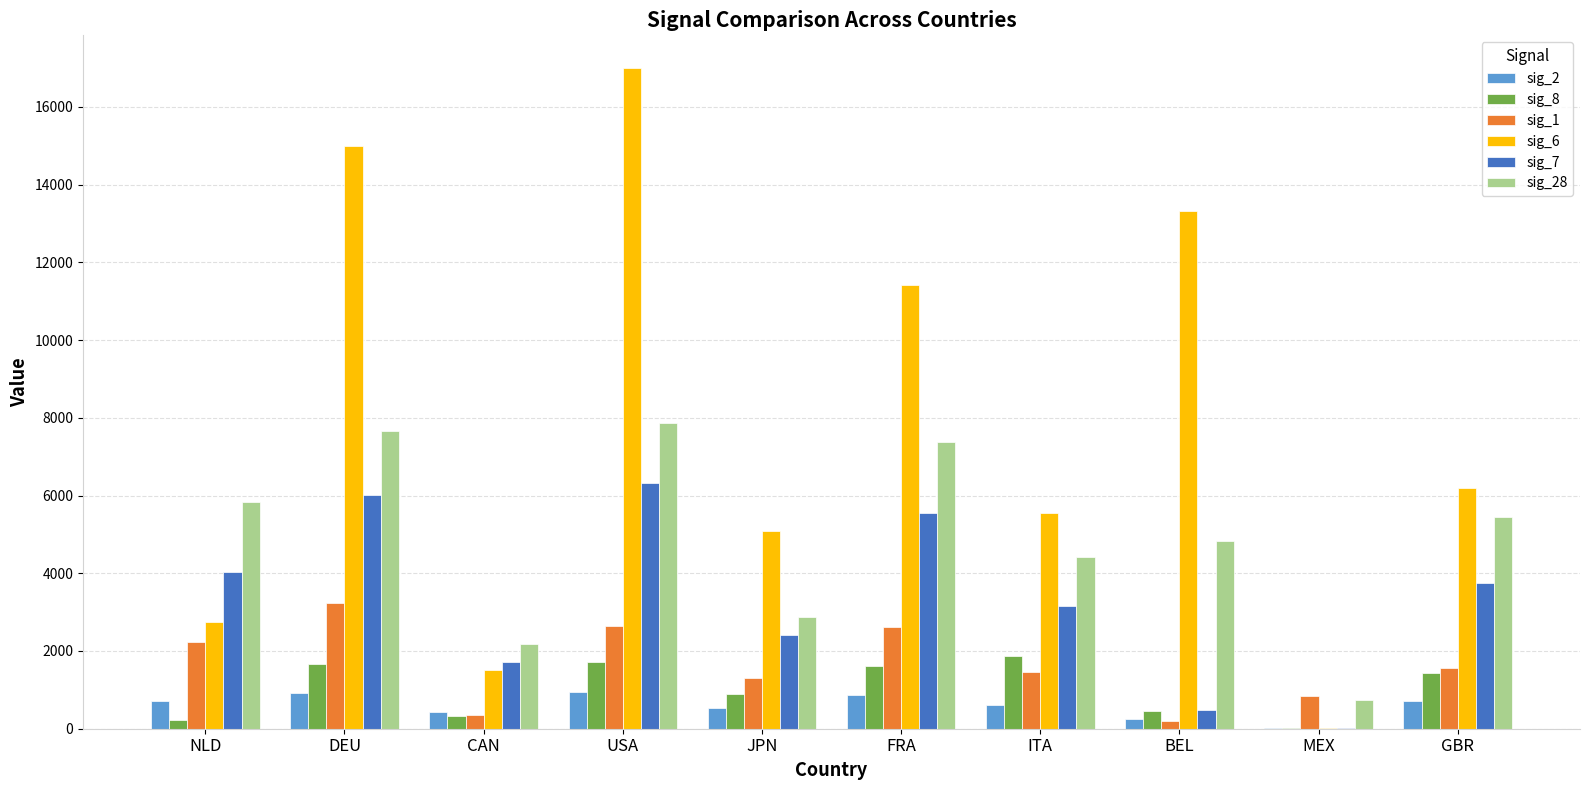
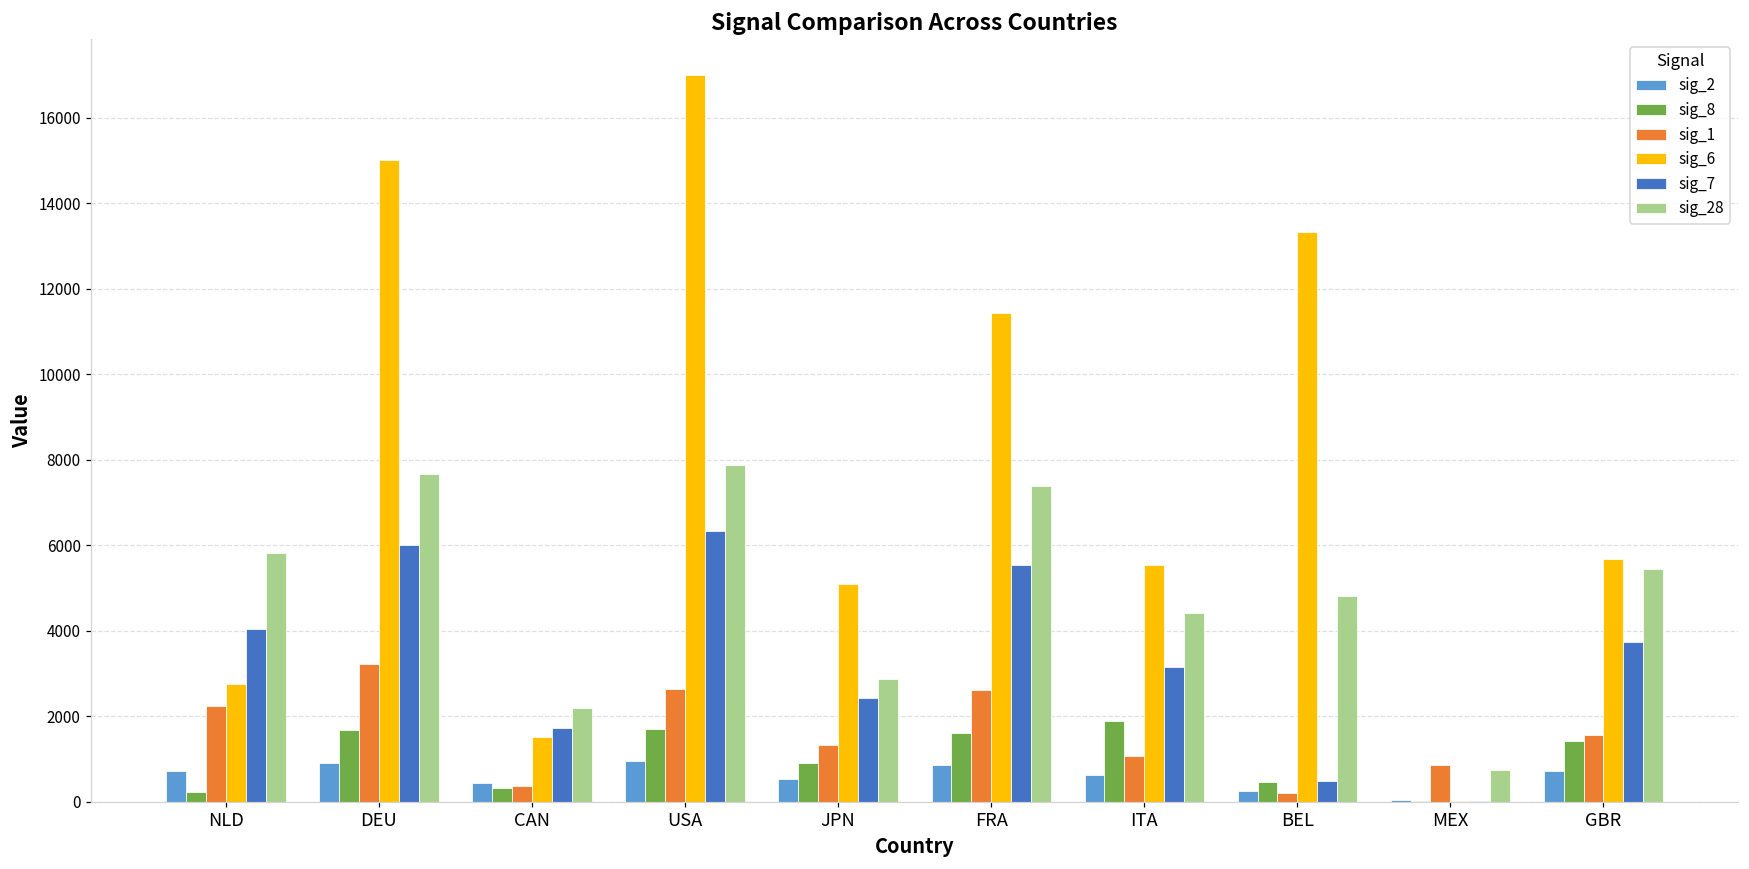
sig_1, ITA: 1500 -> 1100
sig_6, GBR: 6200 -> 5700
